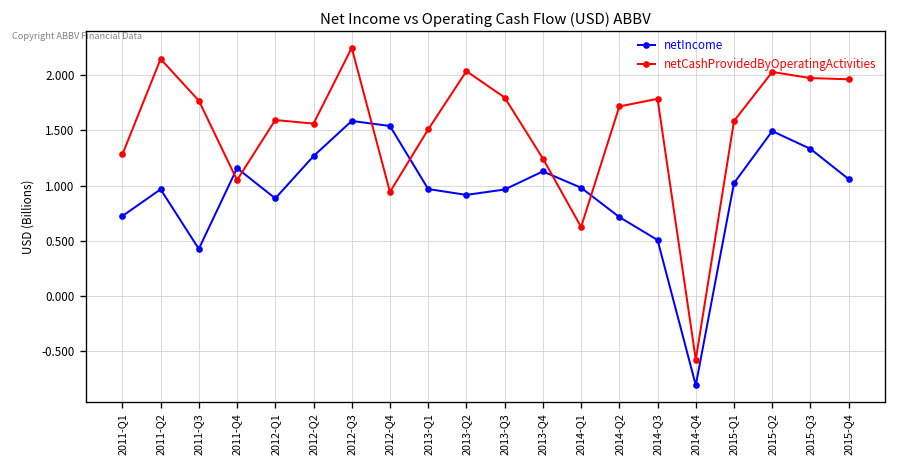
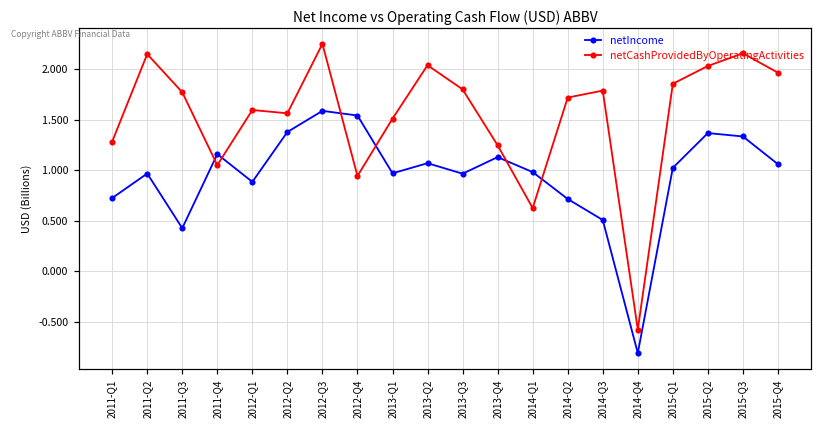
netIncome, 2012-Q2: 1.3 -> 1.4
netIncome, 2013-Q2: 0.9 -> 1.1
netCashProvidedByOperatingActivities, 2015-Q1: 1.6 -> 1.9
netIncome, 2015-Q2: 1.5 -> 1.4
netCashProvidedByOperatingActivities, 2015-Q3: 2.0 -> 2.2
